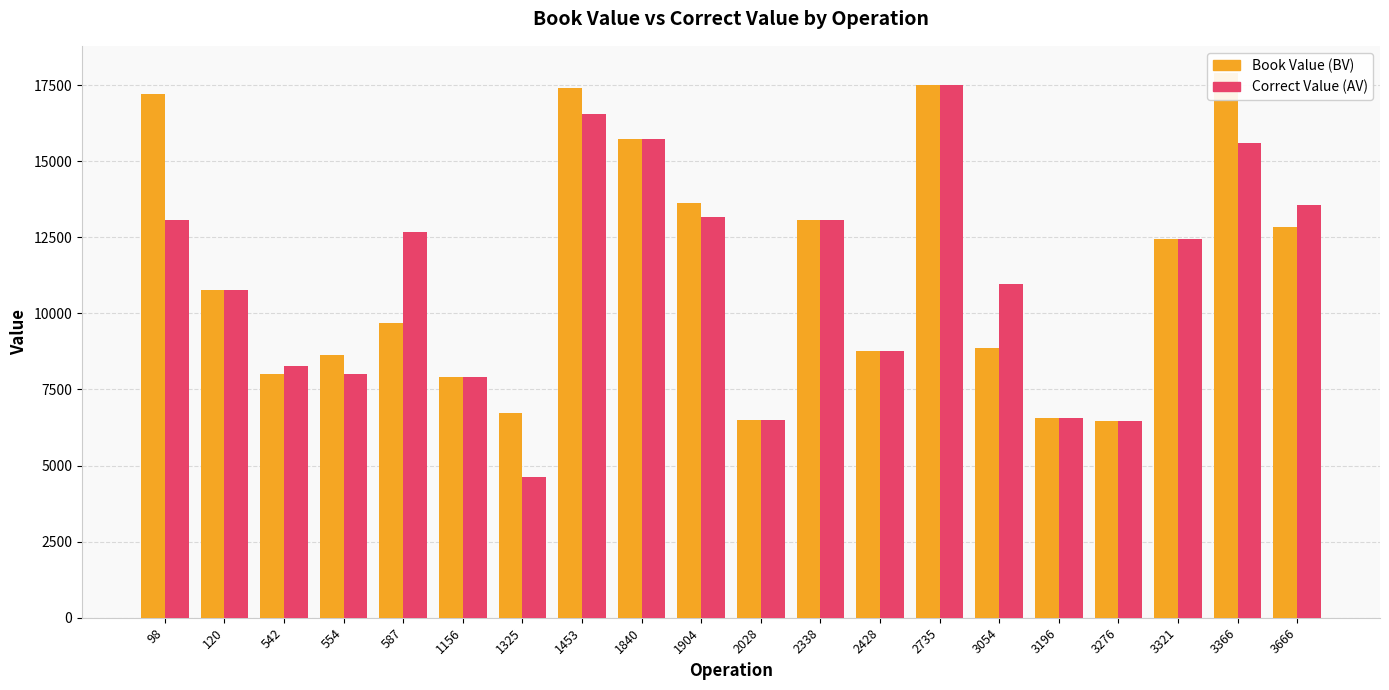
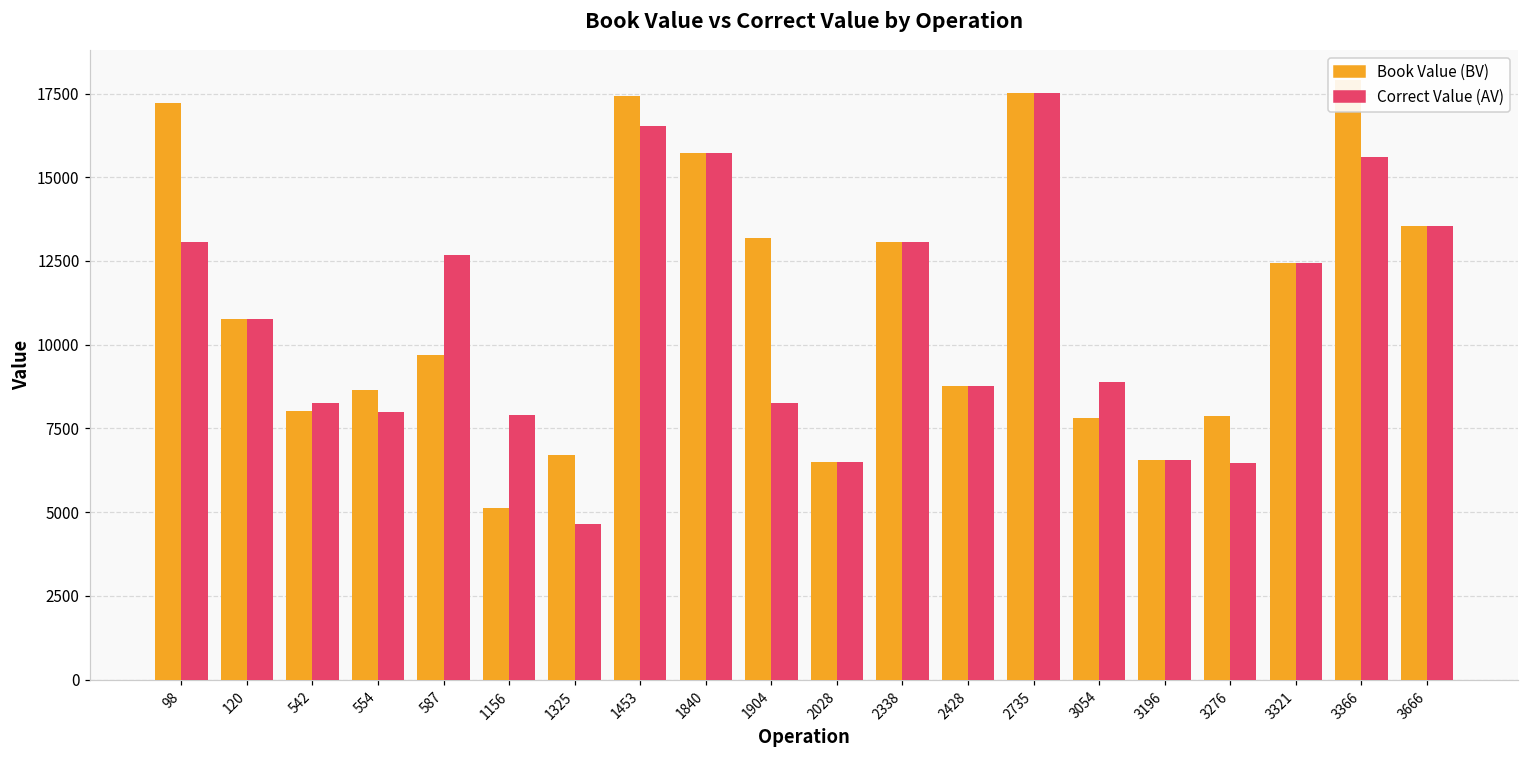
Book Value (BV), 1156: 7900 -> 5100
Book Value (BV), 1904: 13600 -> 13200
Correct Value (AV), 1904: 13200 -> 8300
Book Value (BV), 3054: 8900 -> 7800
Correct Value (AV), 3054: 10900 -> 8900
Book Value (BV), 3276: 6500 -> 7900
Book Value (BV), 3666: 12800 -> 13600
